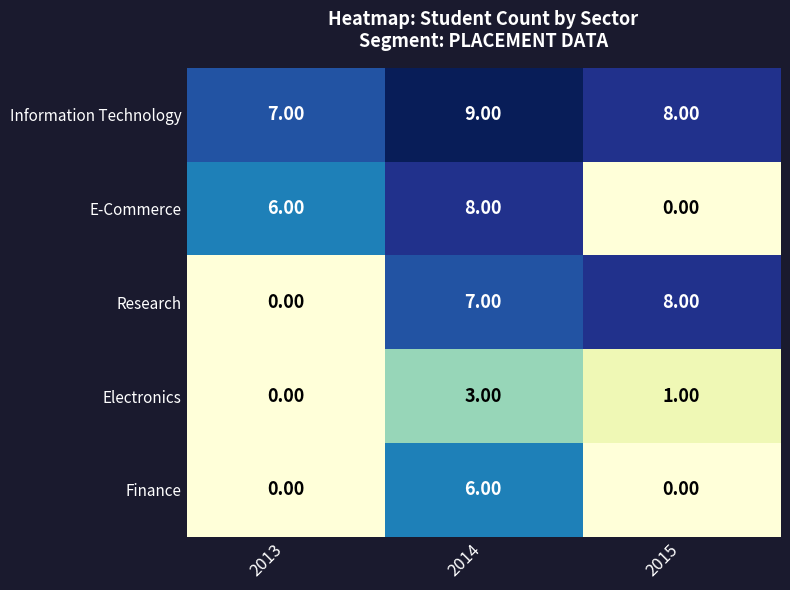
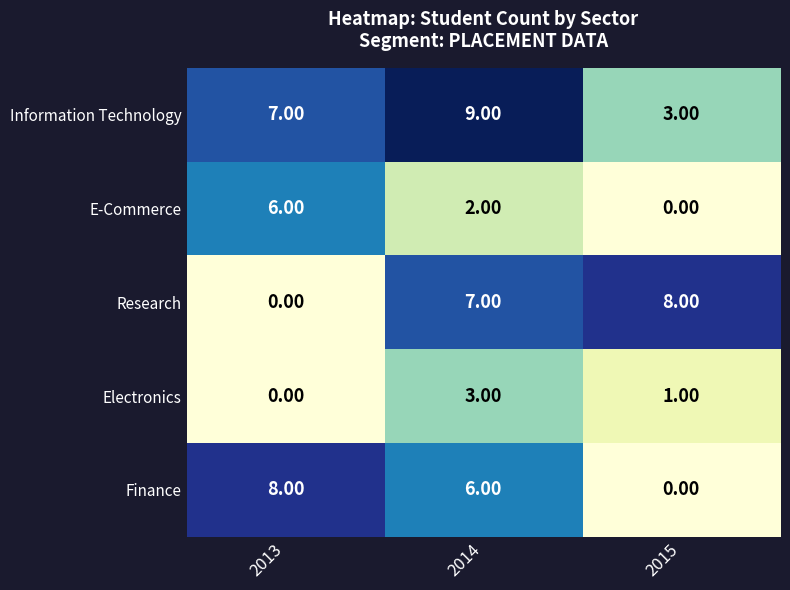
Information Technology, 2015: 8.00 -> 3.00
E-Commerce, 2014: 8.00 -> 2.00
Finance, 2013: 0.00 -> 8.00
